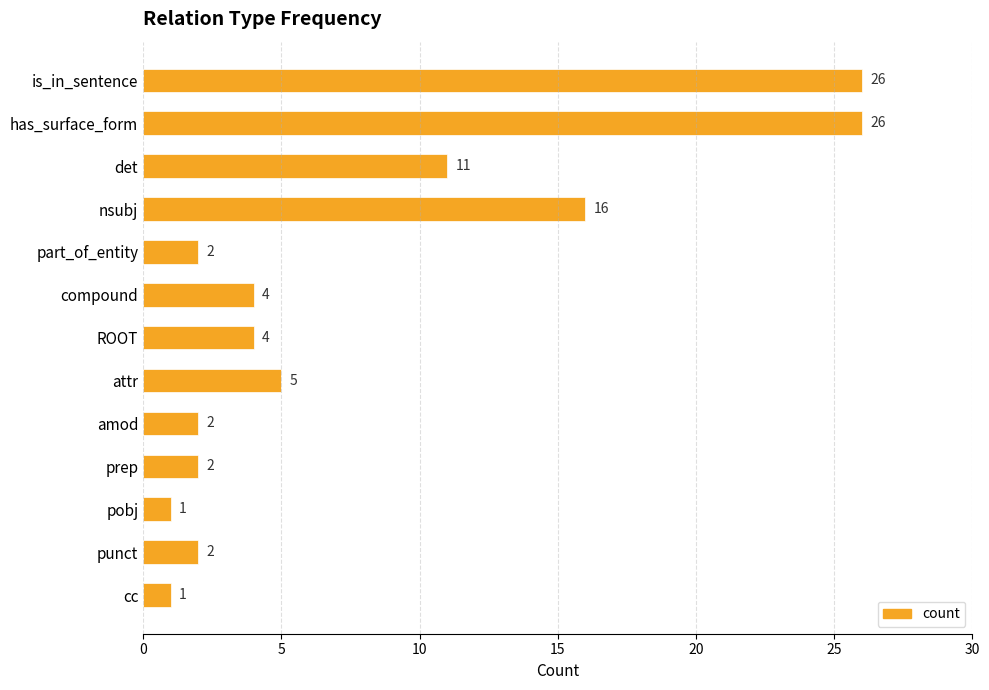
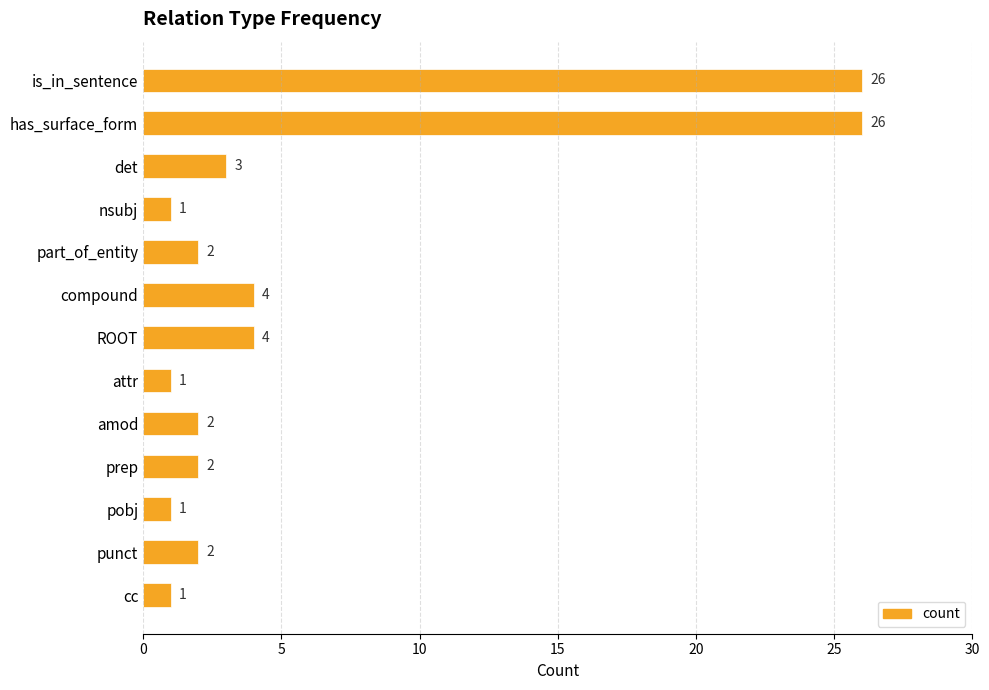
det: 11 -> 3
nsubj: 16 -> 1
attr: 5 -> 1
